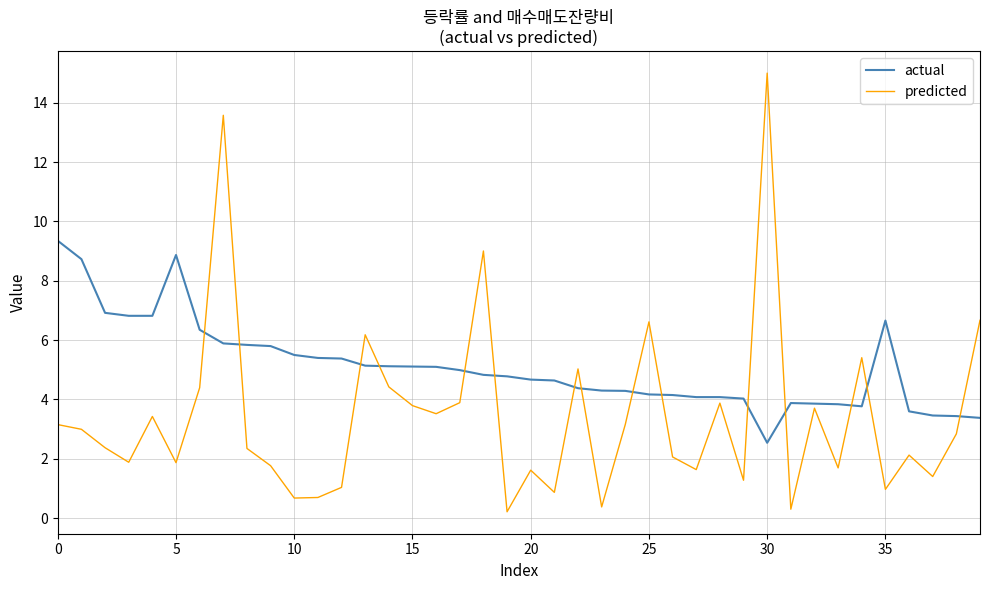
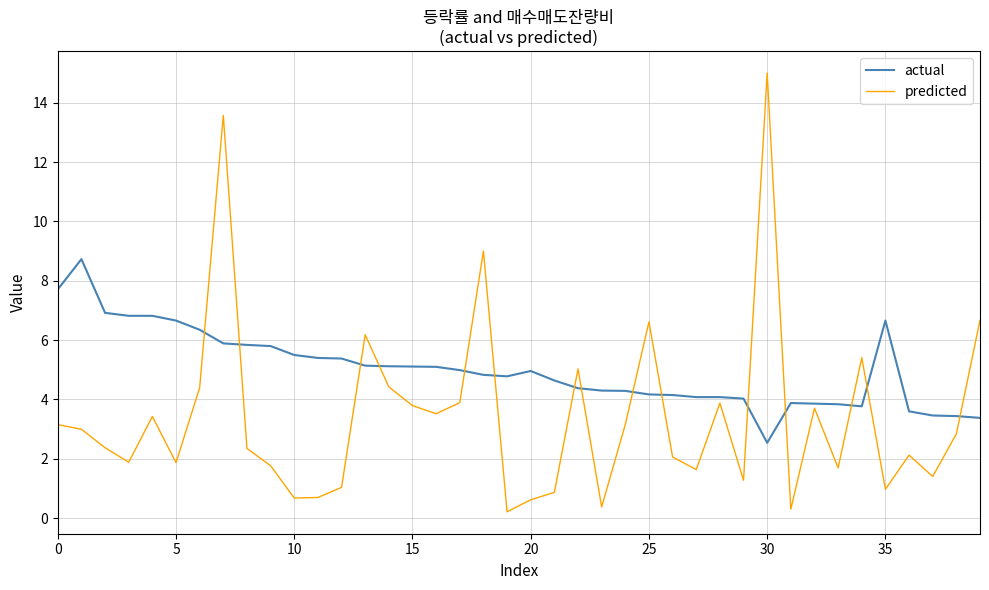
actual, 0: 9.4 -> 7.7
actual, 5: 8.9 -> 6.7
actual, 20: 4.7 -> 5.0
predicted, 20: 1.6 -> 0.6
